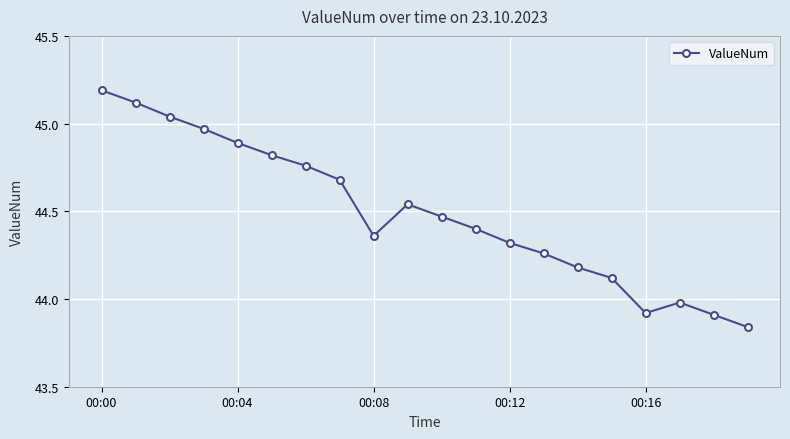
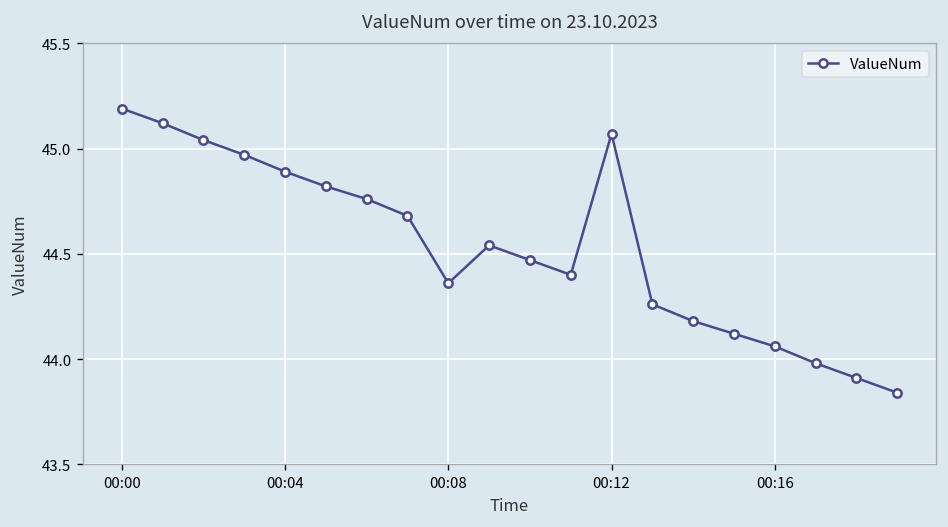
00:12: 44.32 -> 45.07
00:16: 43.92 -> 44.06
